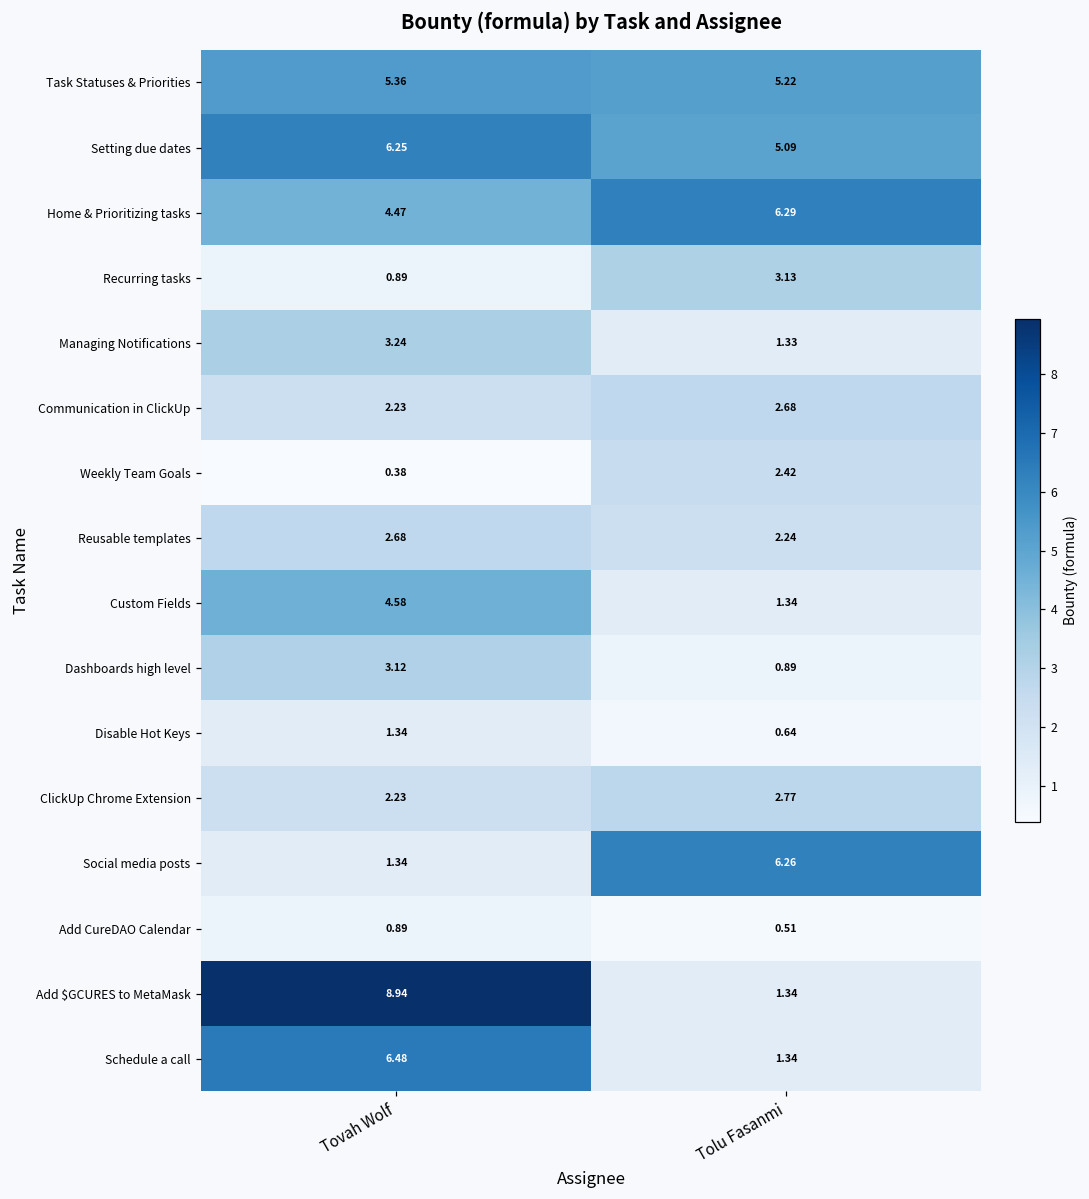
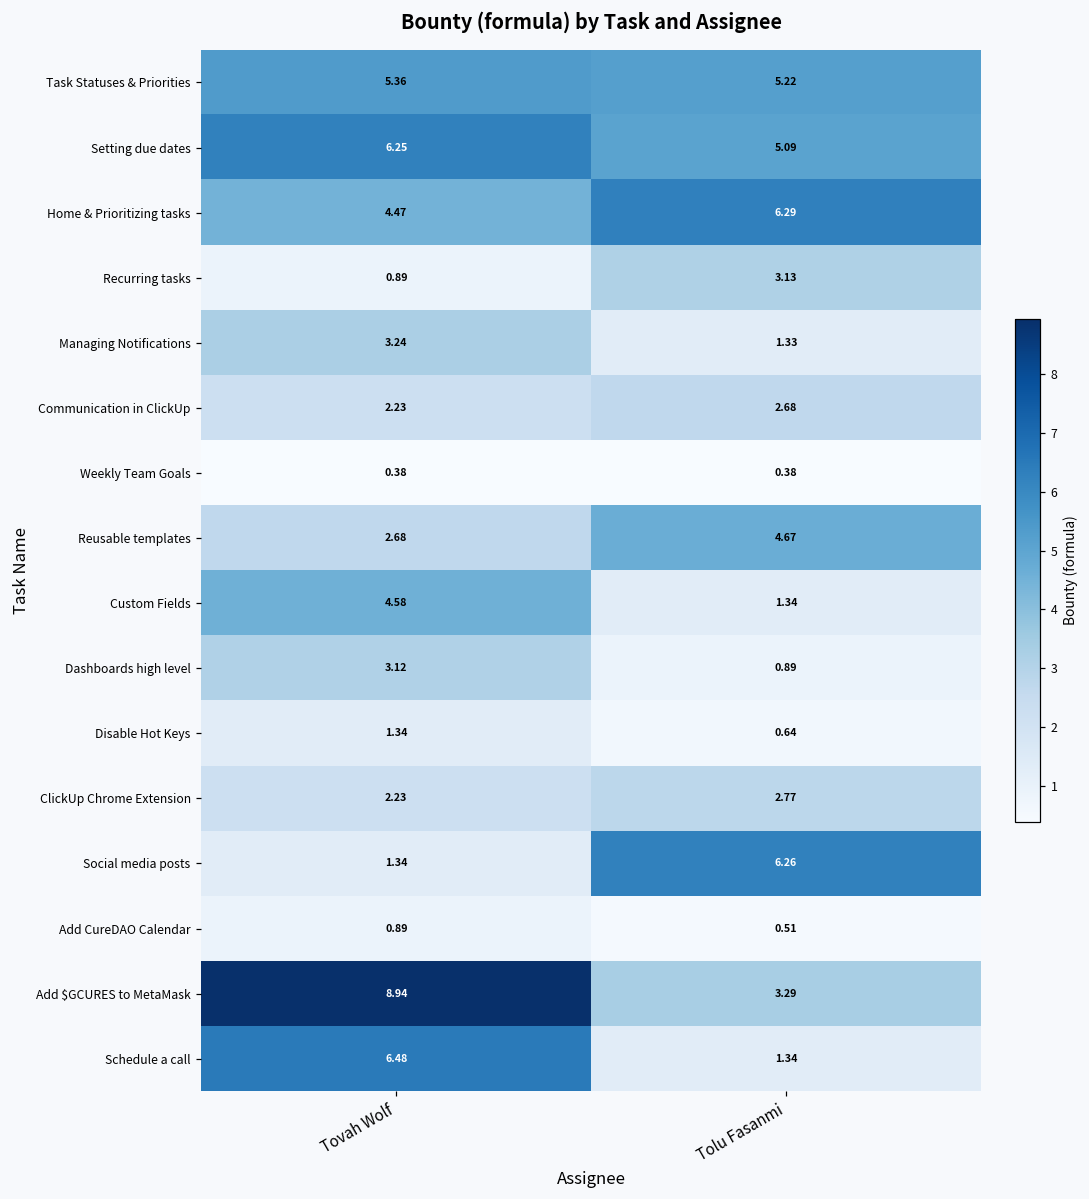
Weekly Team Goals, Tolu Fasanmi: 2.42 -> 0.38
Reusable templates, Tolu Fasanmi: 2.24 -> 4.67
Add $GCURES to MetaMask, Tolu Fasanmi: 1.34 -> 3.29
